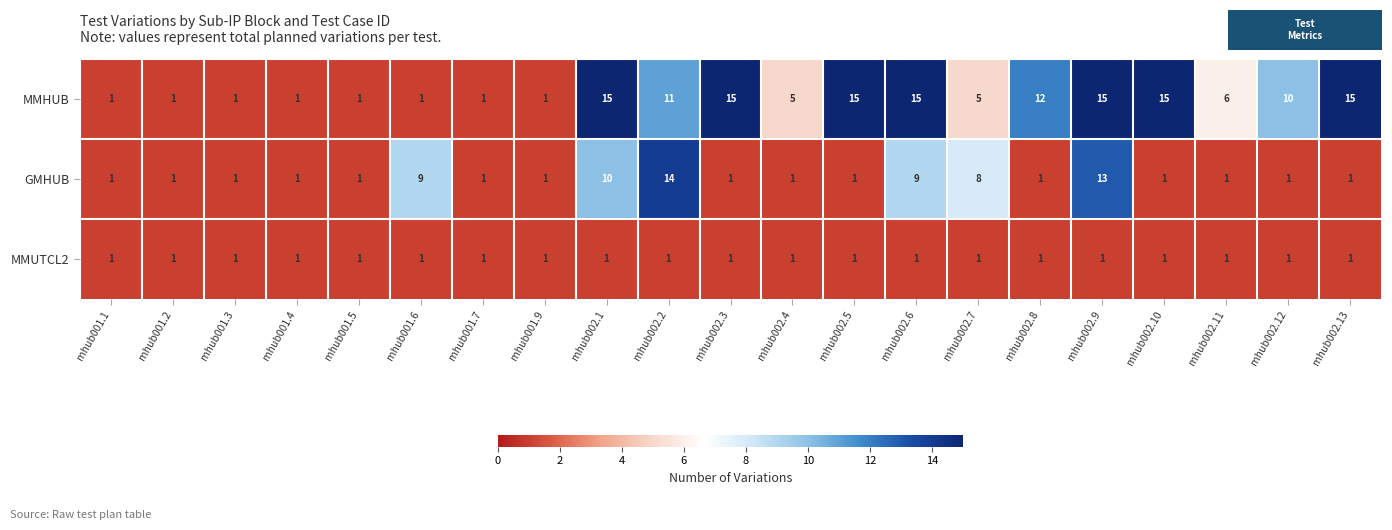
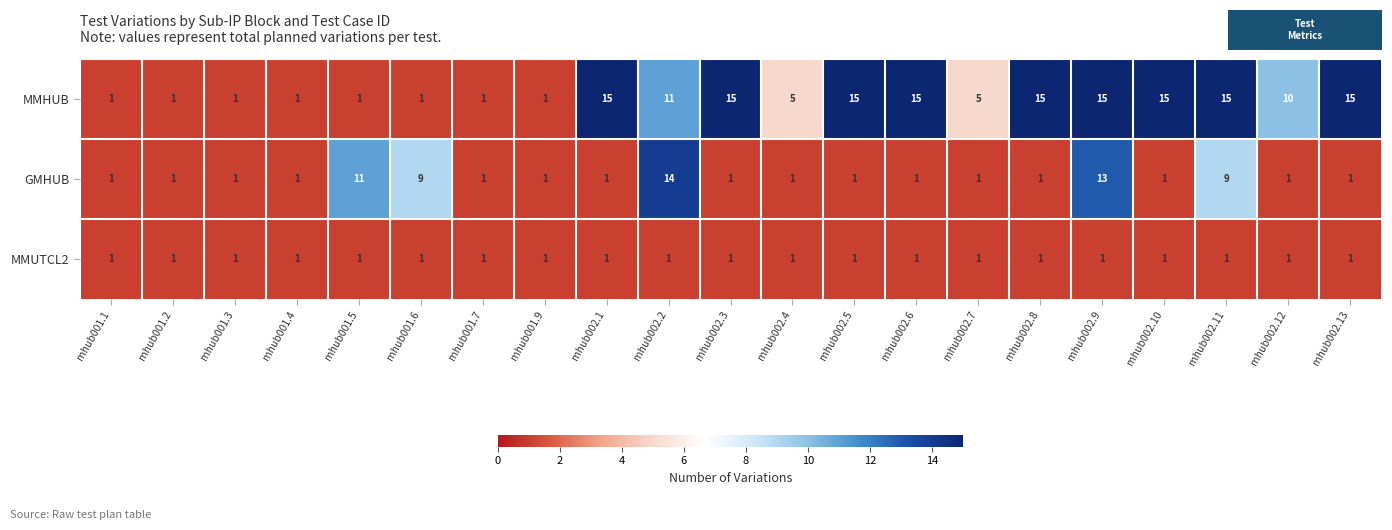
MMHUB, mhub002.8: 12 -> 15
MMHUB, mhub002.11: 6 -> 15
GMHUB, mhub001.5: 1 -> 11
GMHUB, mhub002.1: 10 -> 1
GMHUB, mhub002.6: 9 -> 1
GMHUB, mhub002.7: 8 -> 1
GMHUB, mhub002.11: 1 -> 9
